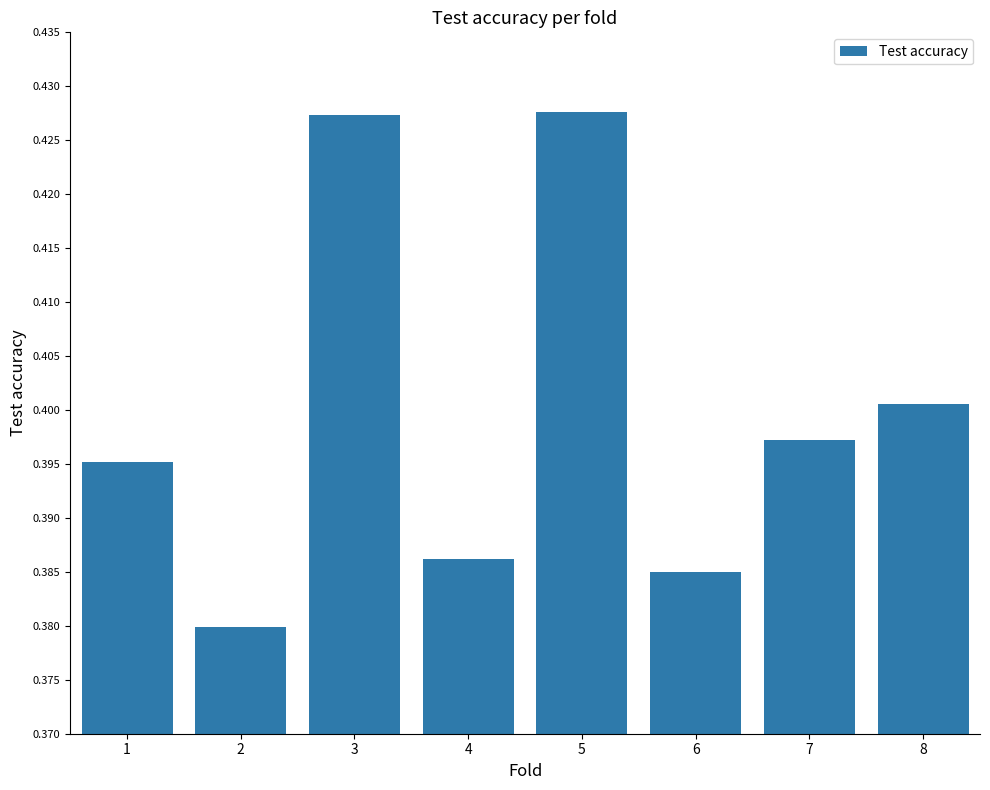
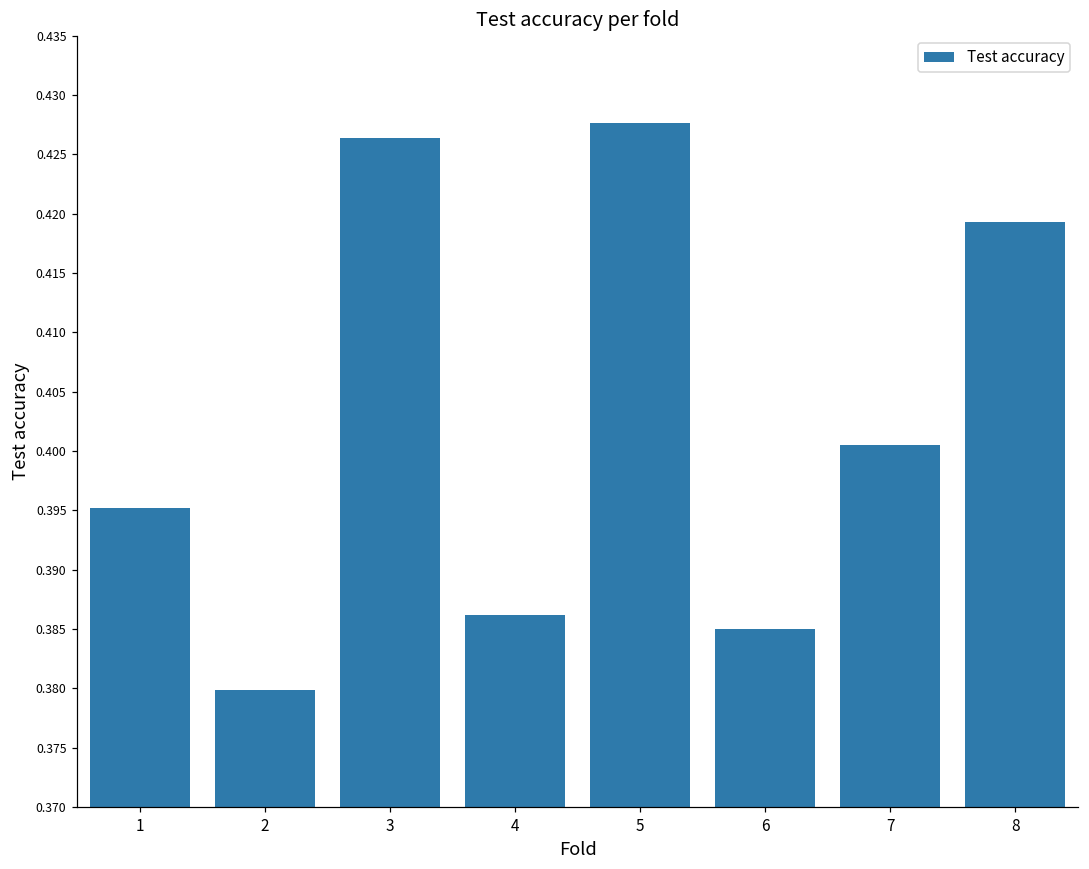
3: 0.4273 -> 0.4264
7: 0.3972 -> 0.4005
8: 0.4005 -> 0.4193
